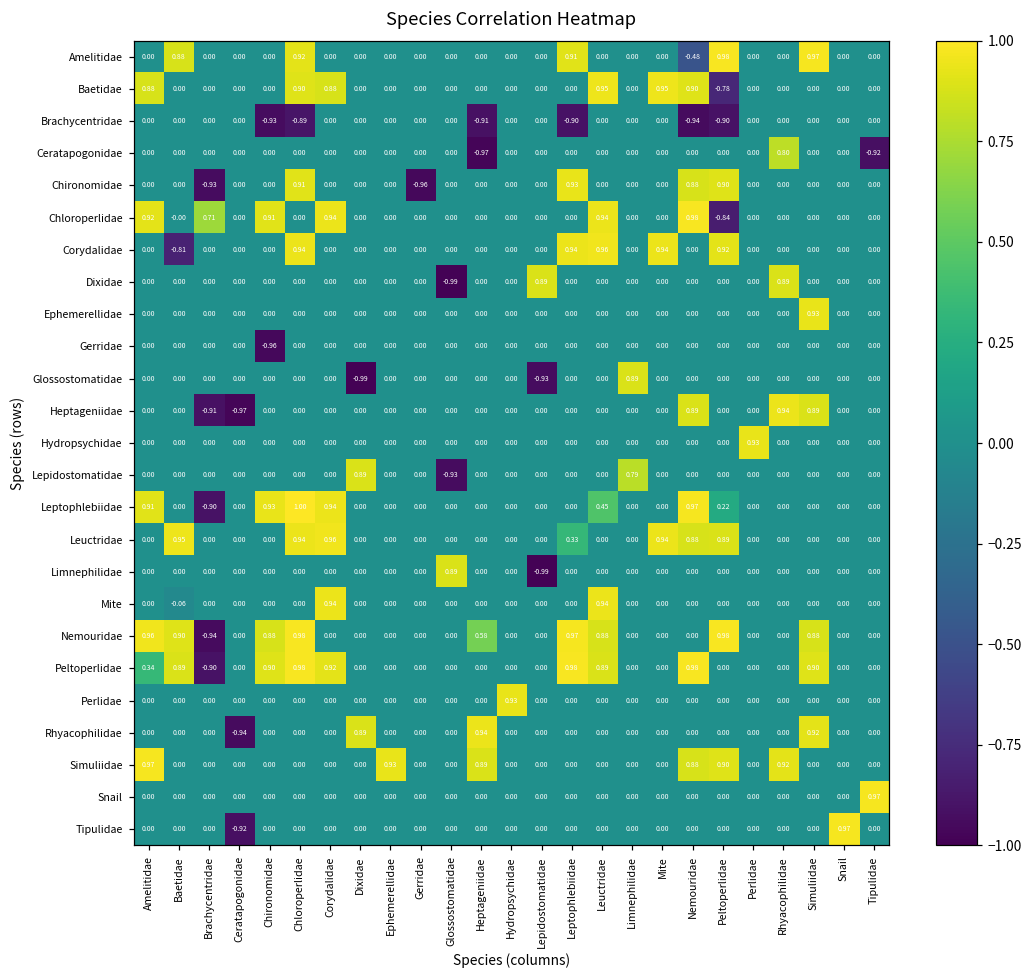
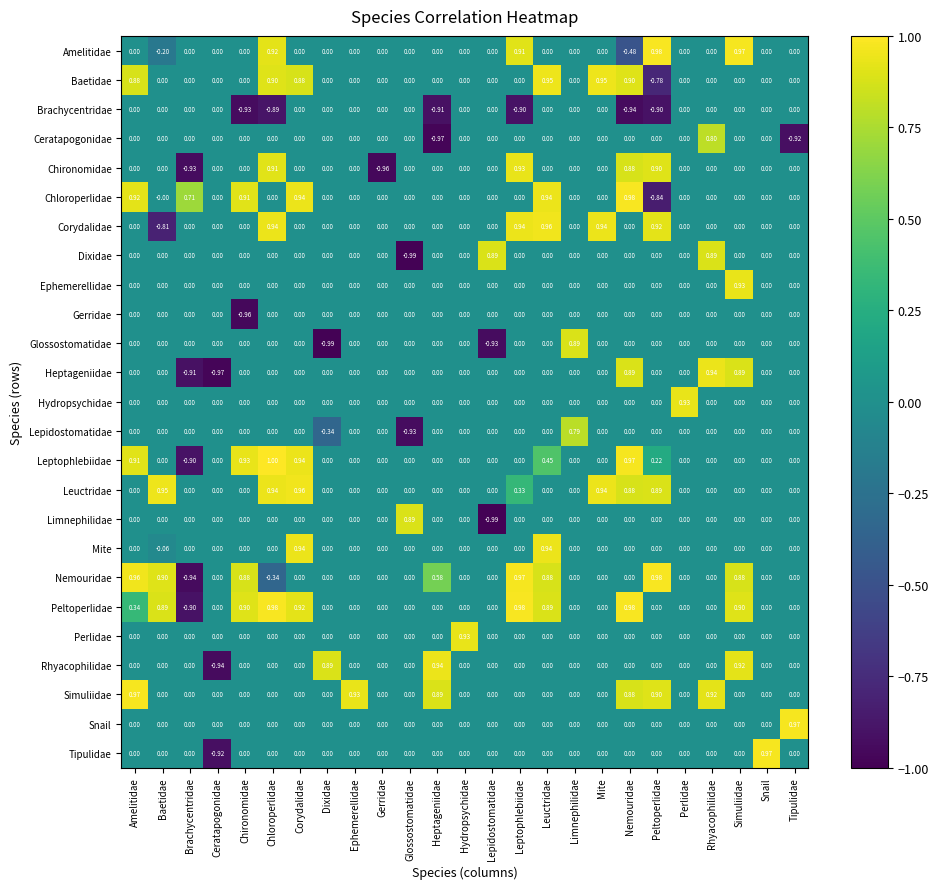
Amelitidae, Baetidae: 0.88 -> -0.20
Lepidostomatidae, Dixidae: 0.89 -> -0.34
Nemouridae, Chloroperlidae: 0.98 -> -0.34
